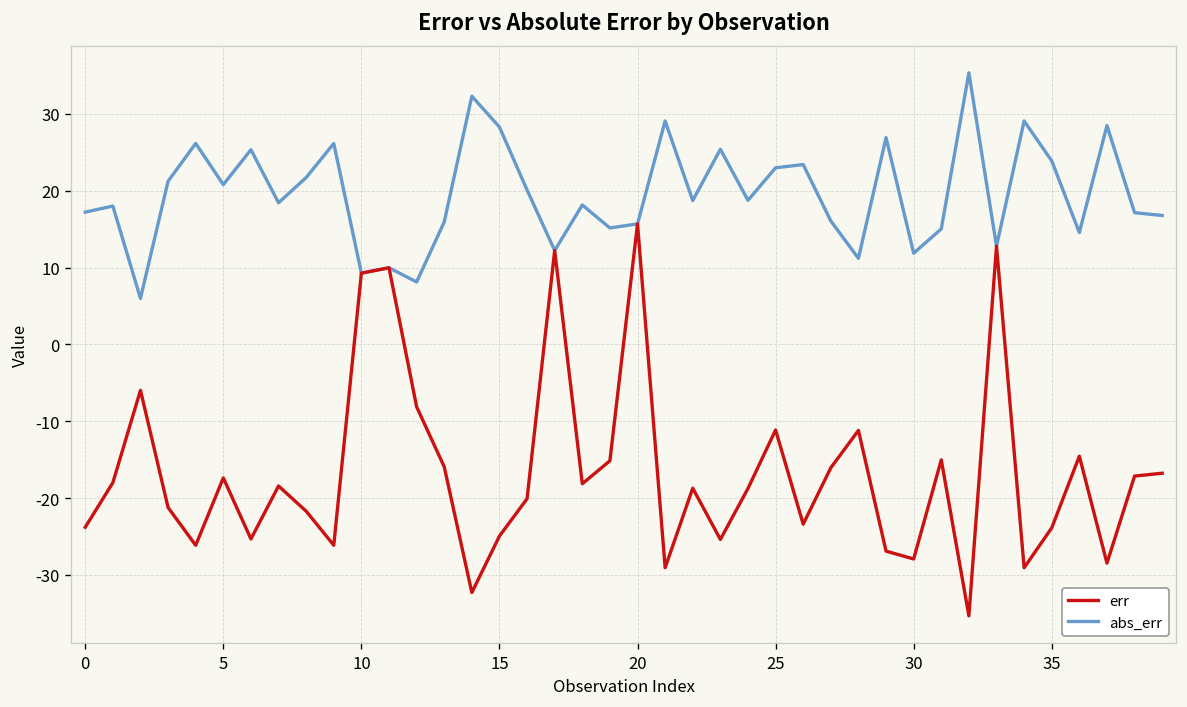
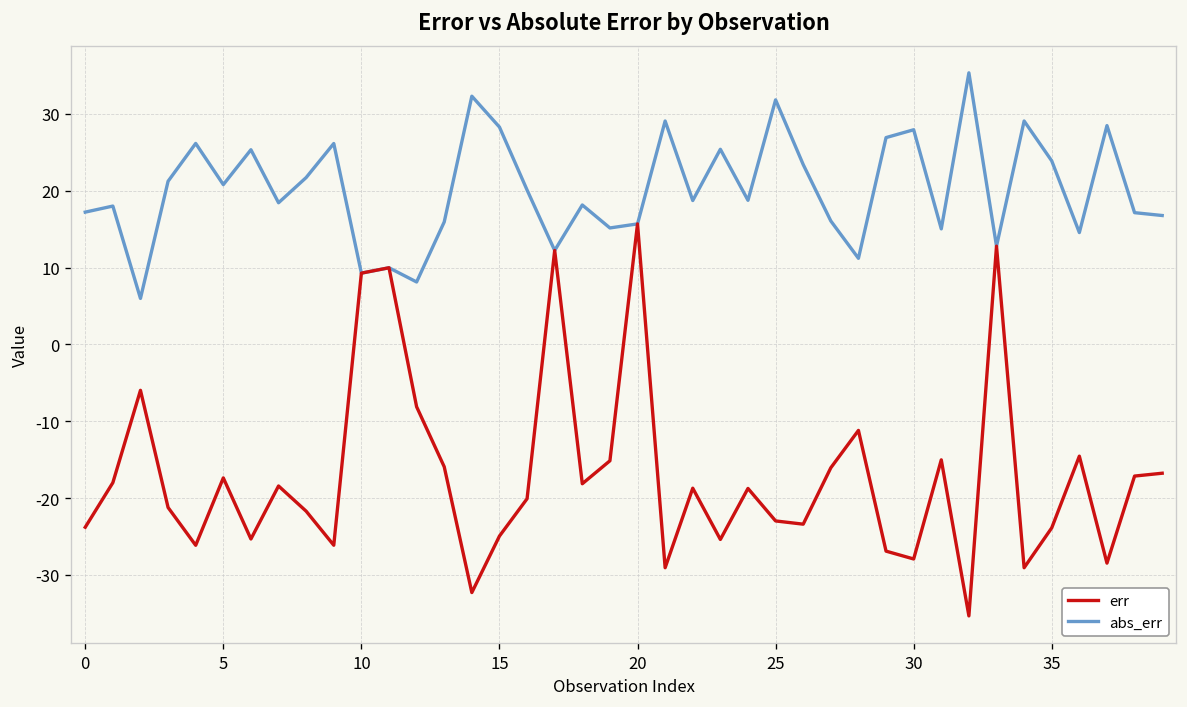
err, 25: -11 -> -23
abs_err, 25: 23 -> 32
abs_err, 30: 12 -> 28
